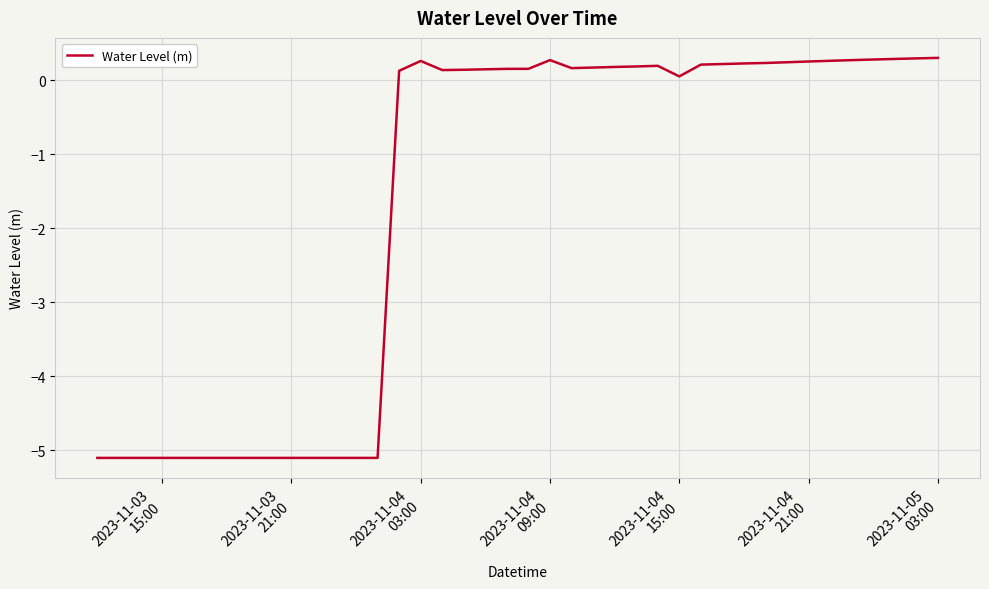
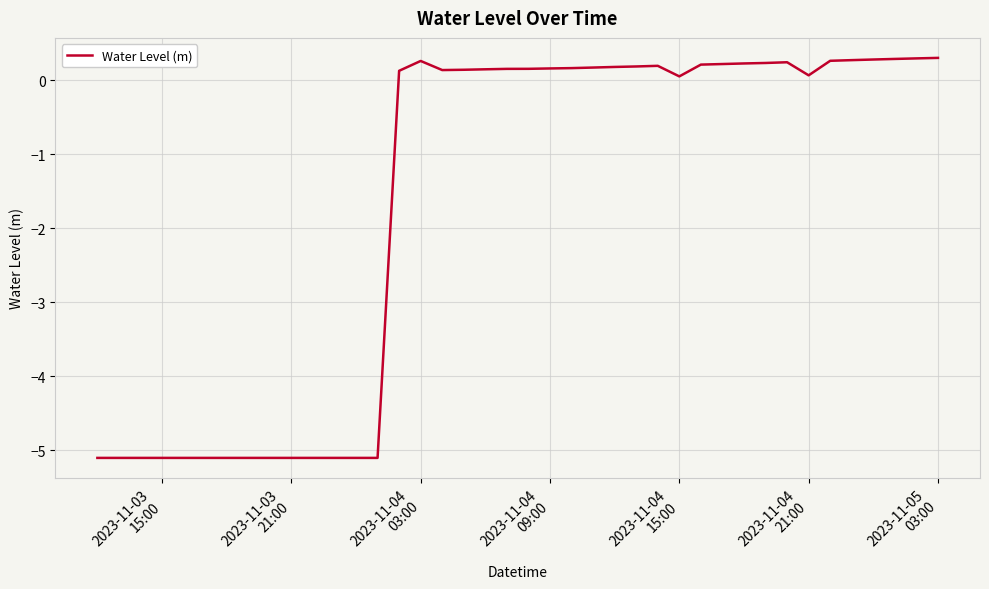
2023-11-04 09:00: 0.3 -> 0.2
2023-11-04 21:00: 0.3 -> 0.1
